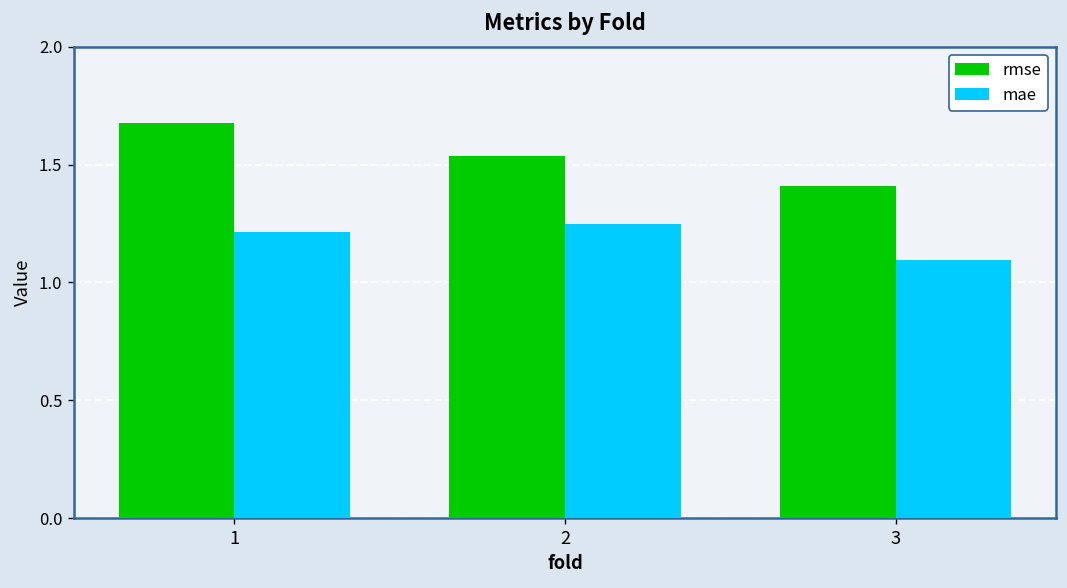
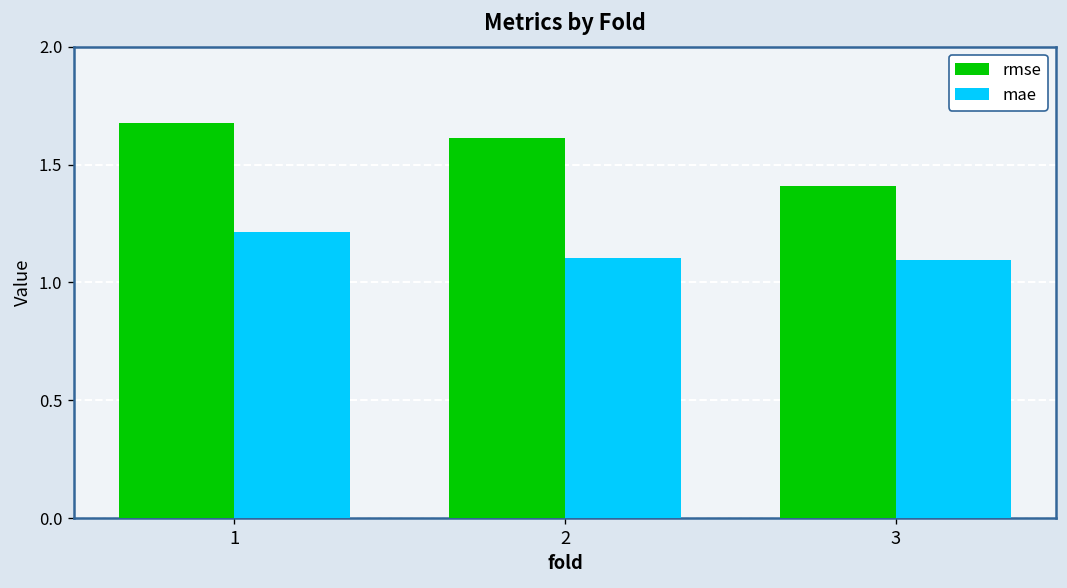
rmse, 2: 1.54 -> 1.61
mae, 2: 1.25 -> 1.11
